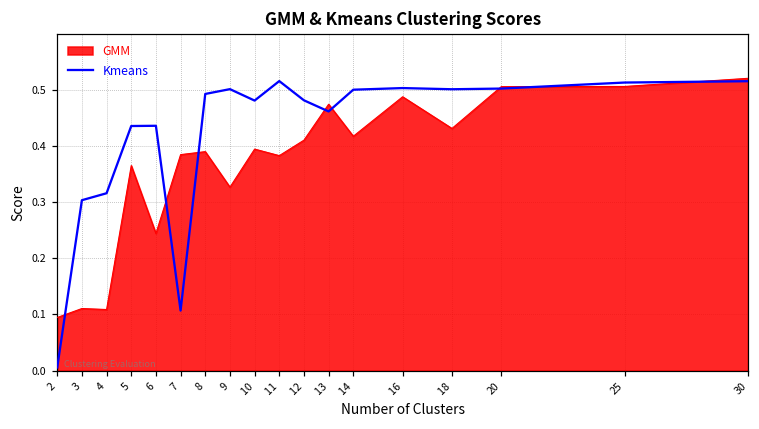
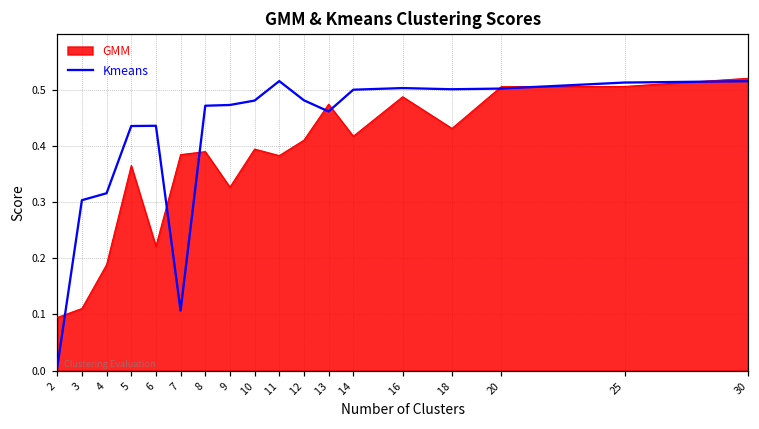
GMM, 4: 0.11 -> 0.19
GMM, 6: 0.24 -> 0.22
Kmeans, 8: 0.49 -> 0.47
Kmeans, 9: 0.50 -> 0.47
